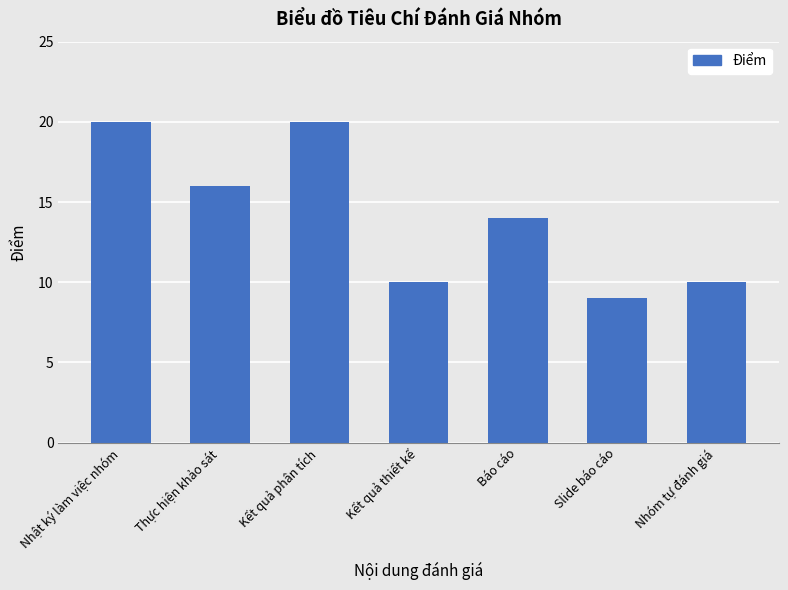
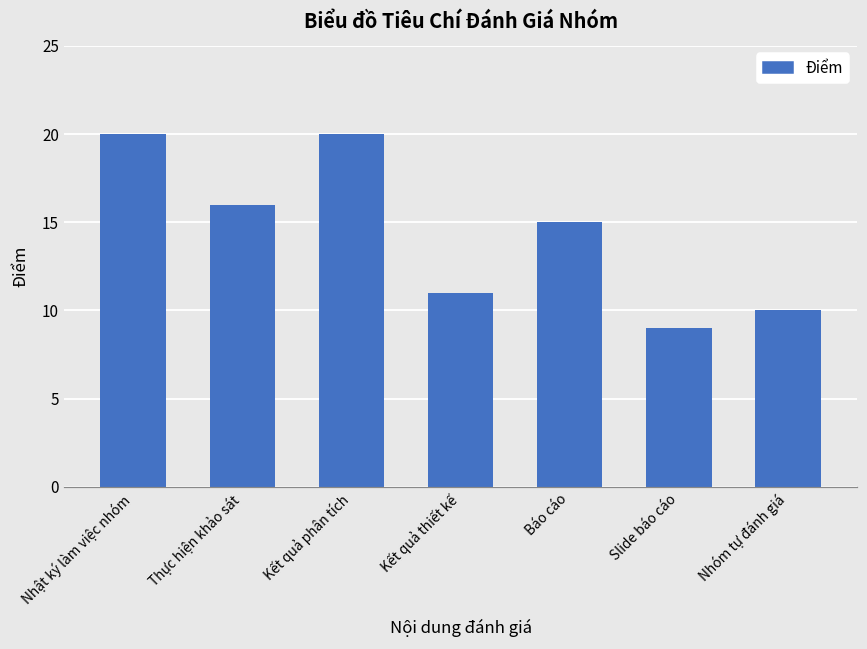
Kết quả thiết kế: 10 -> 11
Báo cáo: 14 -> 15
